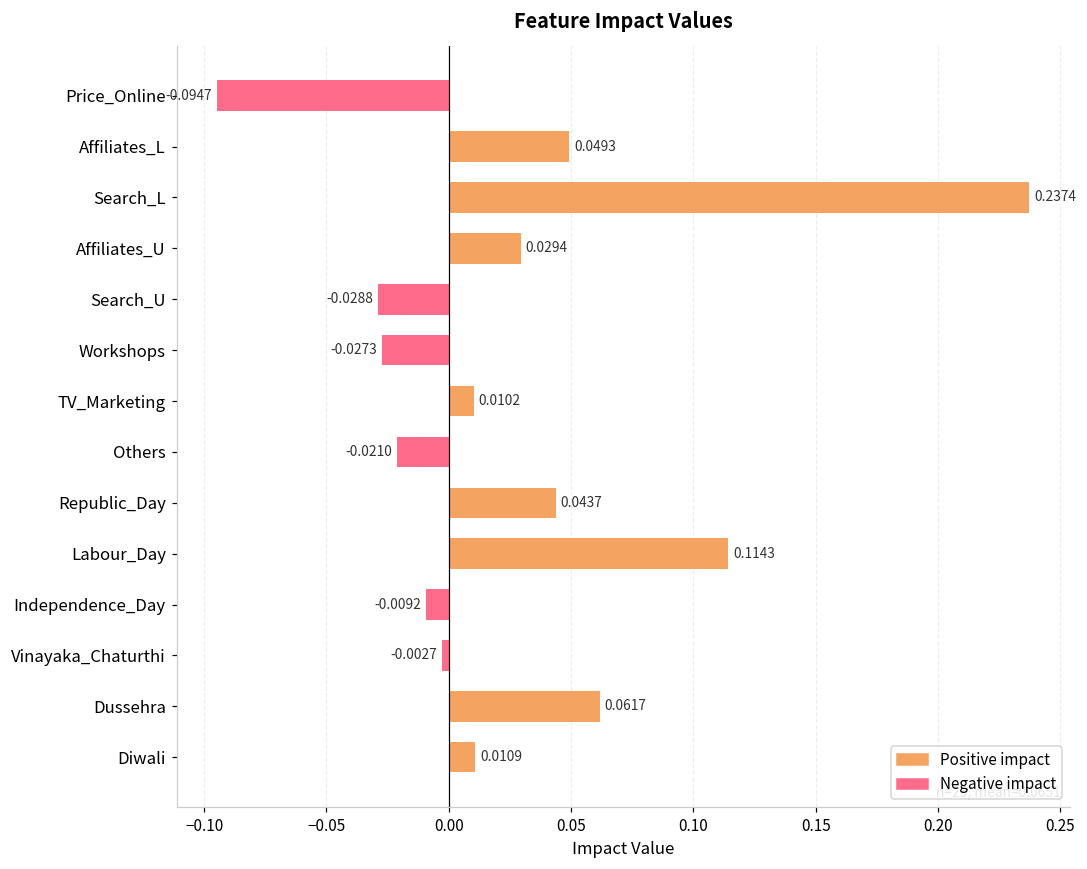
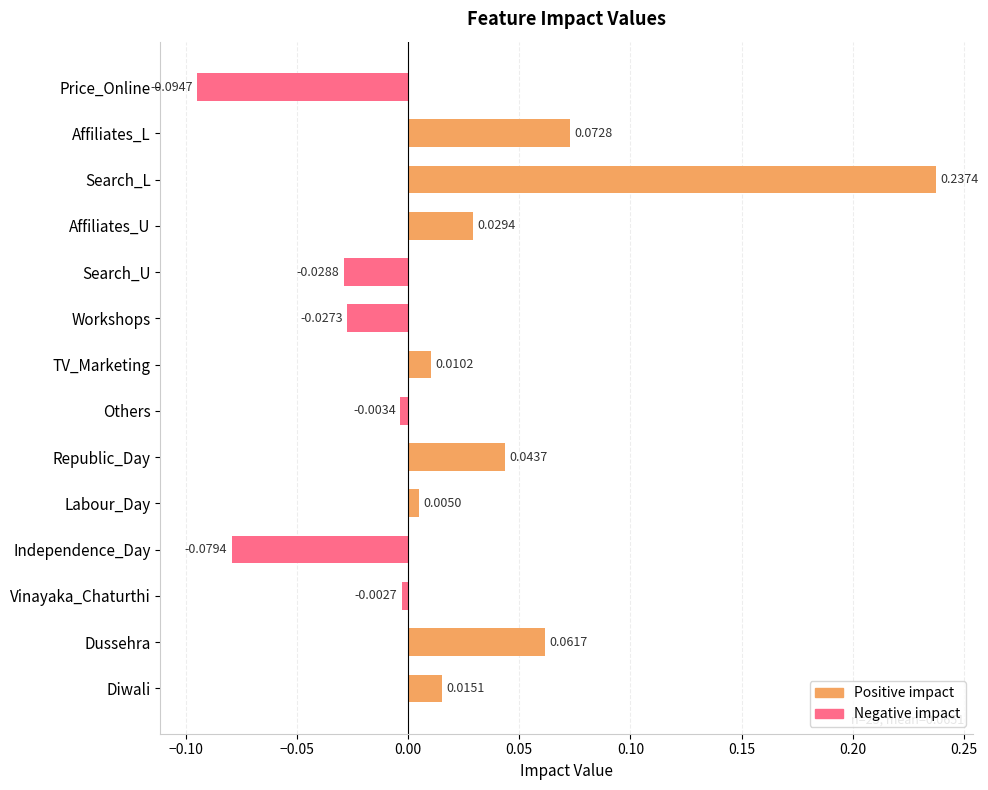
Affiliates_L: 0.0493 -> 0.0728
Others: -0.0210 -> -0.0034
Labour_Day: 0.1143 -> 0.0050
Independence_Day: -0.0092 -> -0.0794
Diwali: 0.0109 -> 0.0151
